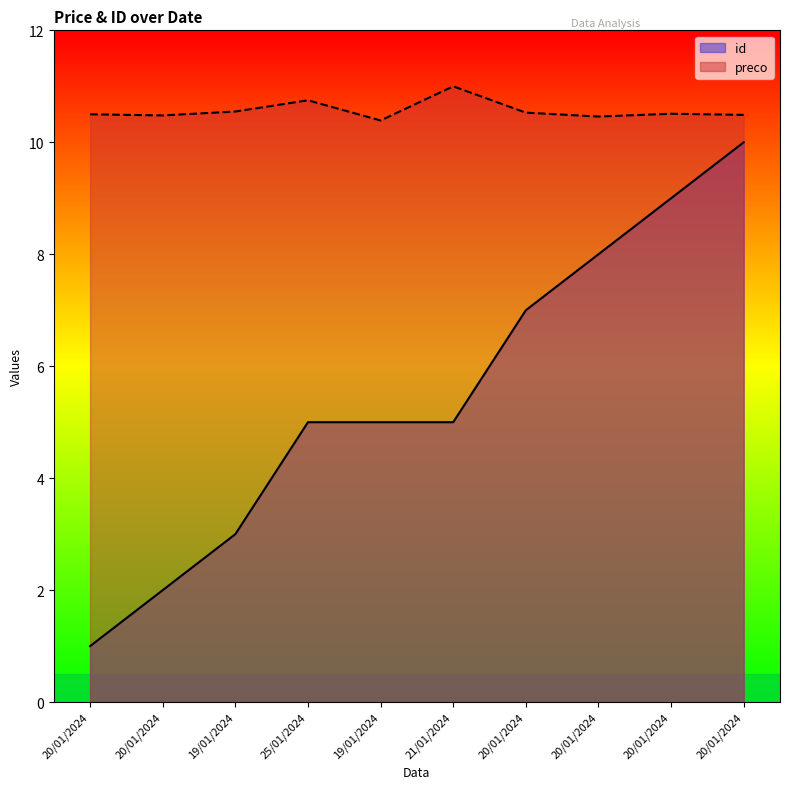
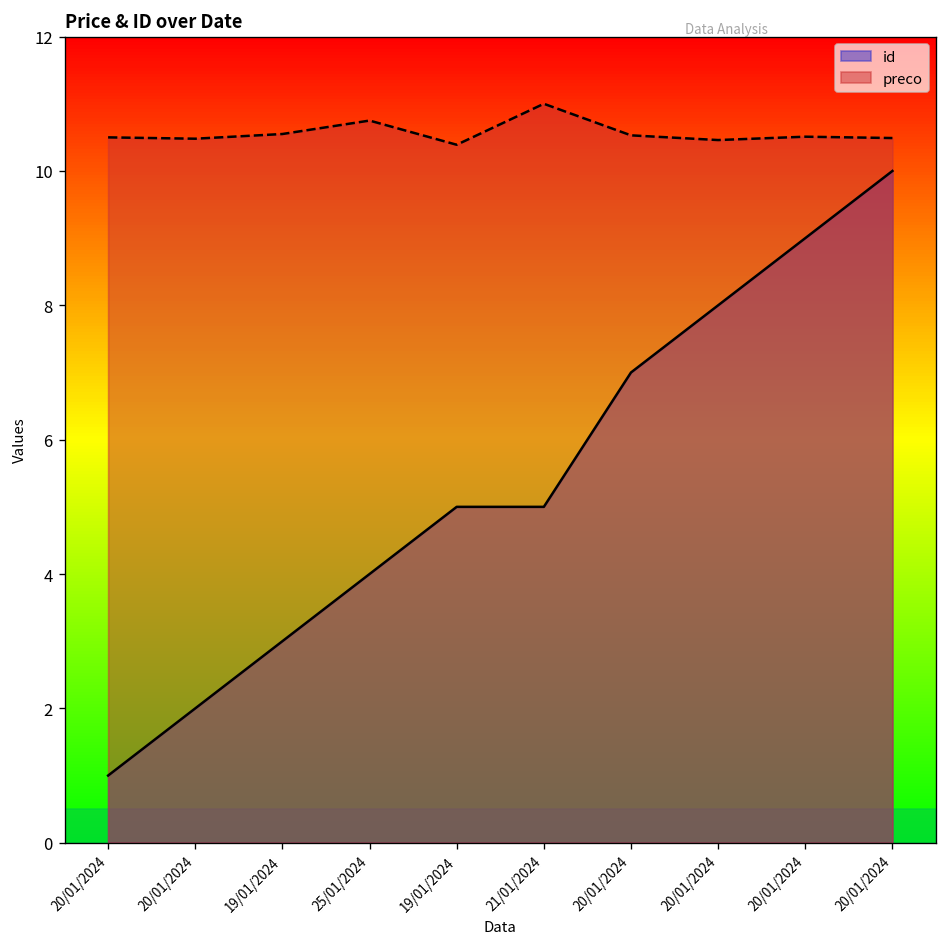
id, 25/01/2024: 5 -> 4
